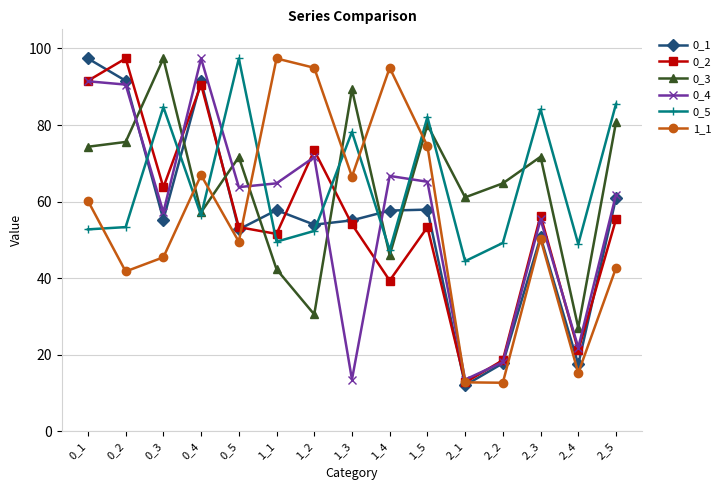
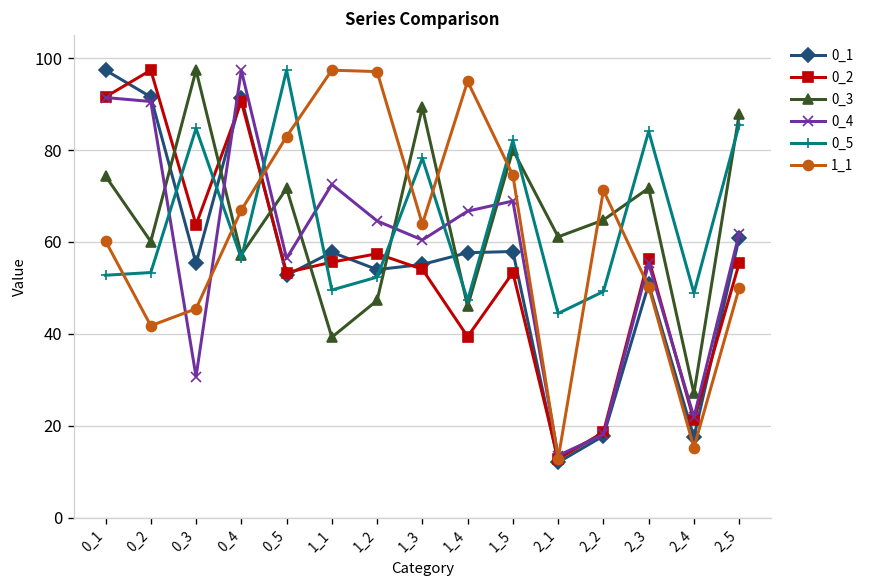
0_3, 0_2: 76 -> 60
0_4, 0_3: 57 -> 31
0_4, 0_5: 64 -> 56
1_1, 0_5: 50 -> 83
0_2, 1_1: 52 -> 56
0_3, 1_1: 42 -> 39
0_4, 1_1: 65 -> 73
0_2, 1_2: 73 -> 57
0_3, 1_2: 31 -> 47
0_4, 1_2: 72 -> 65
1_1, 1_2: 95 -> 97
0_4, 1_3: 14 -> 60
1_1, 1_3: 67 -> 64
0_4, 1_5: 65 -> 69
1_1, 2_2: 13 -> 71
0_3, 2_5: 81 -> 88
1_1, 2_5: 43 -> 50
